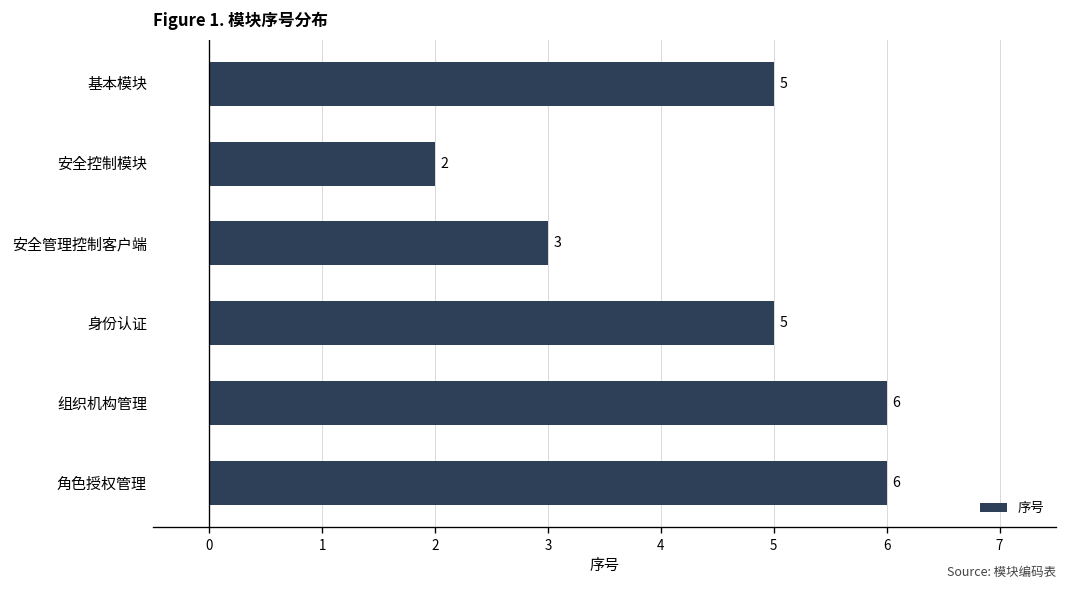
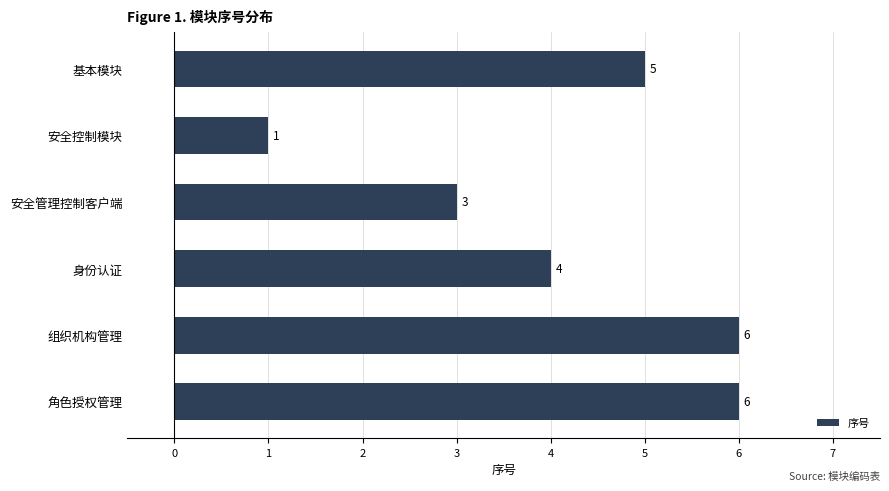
安全控制模块: 2 -> 1
身份认证: 5 -> 4
